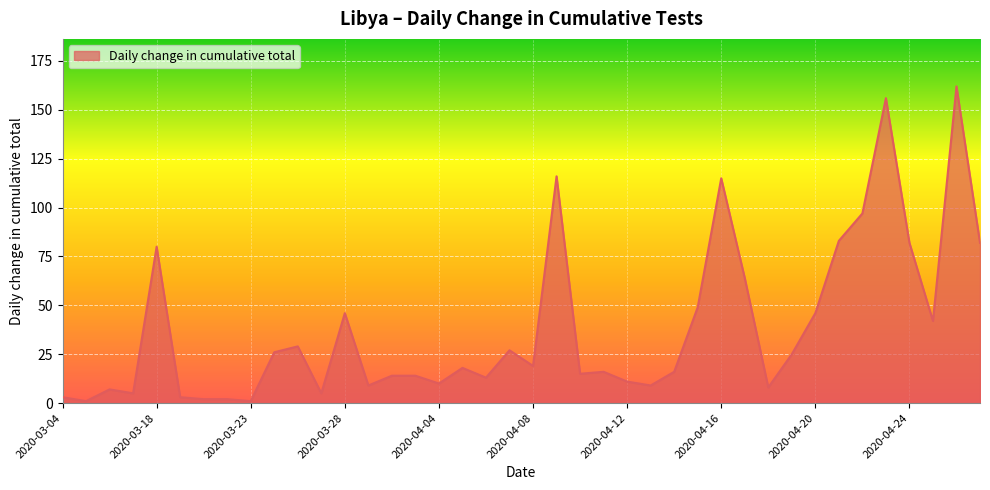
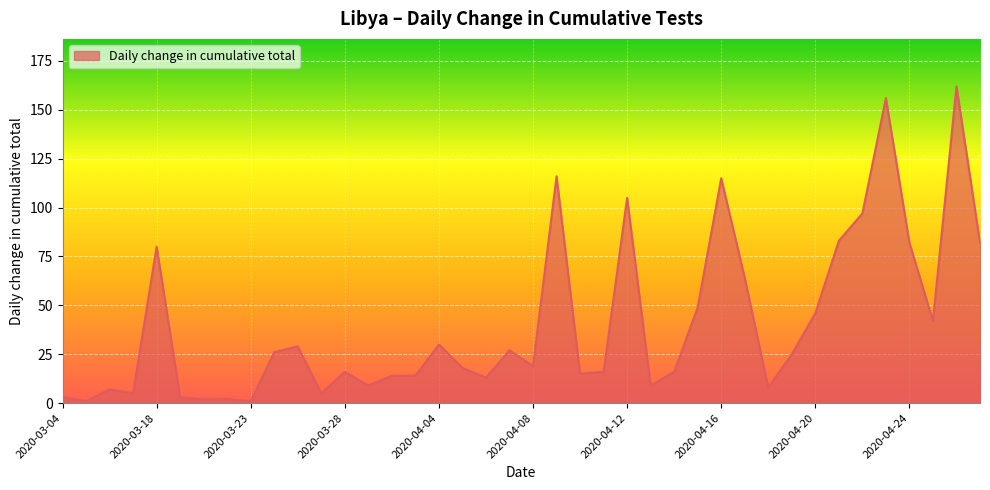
2020-03-28: 46 -> 16
2020-04-04: 10 -> 30
2020-04-12: 11 -> 105
